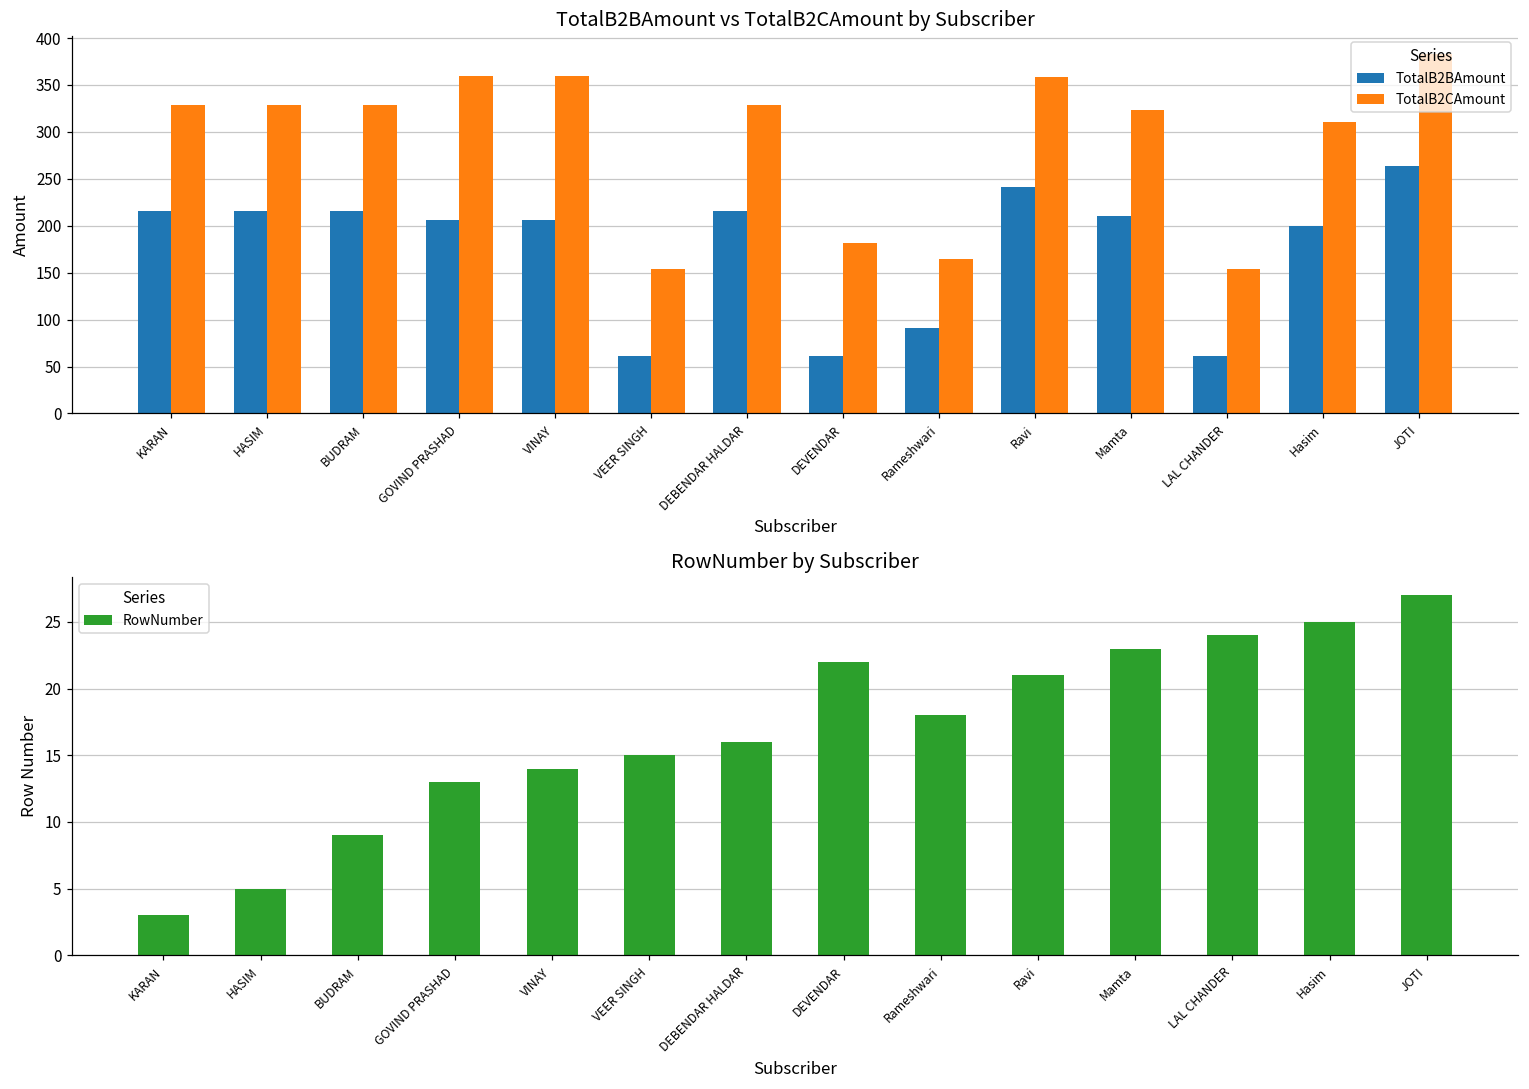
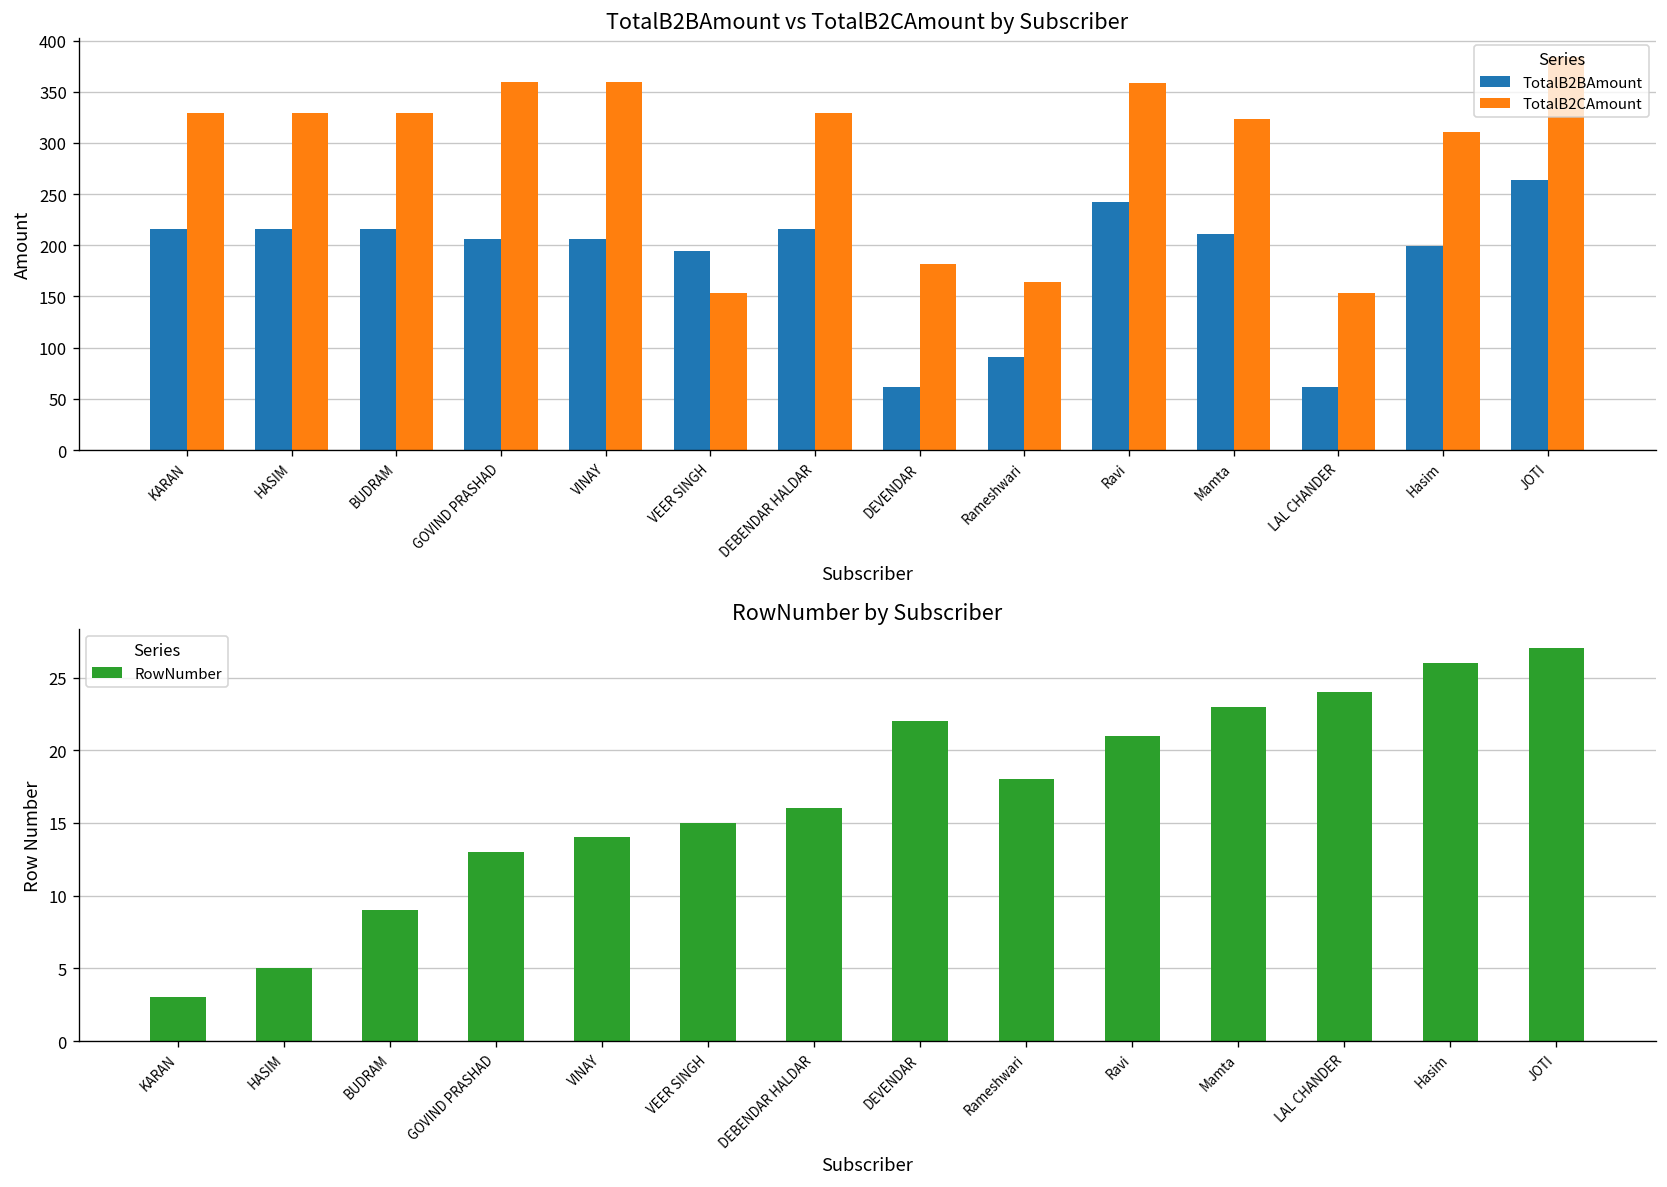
TotalB2BAmount vs TotalB2CAmount by Subscriber, TotalB2BAmount, VEER SINGH: 60 -> 190
RowNumber by Subscriber, Hasim: 25 -> 26
